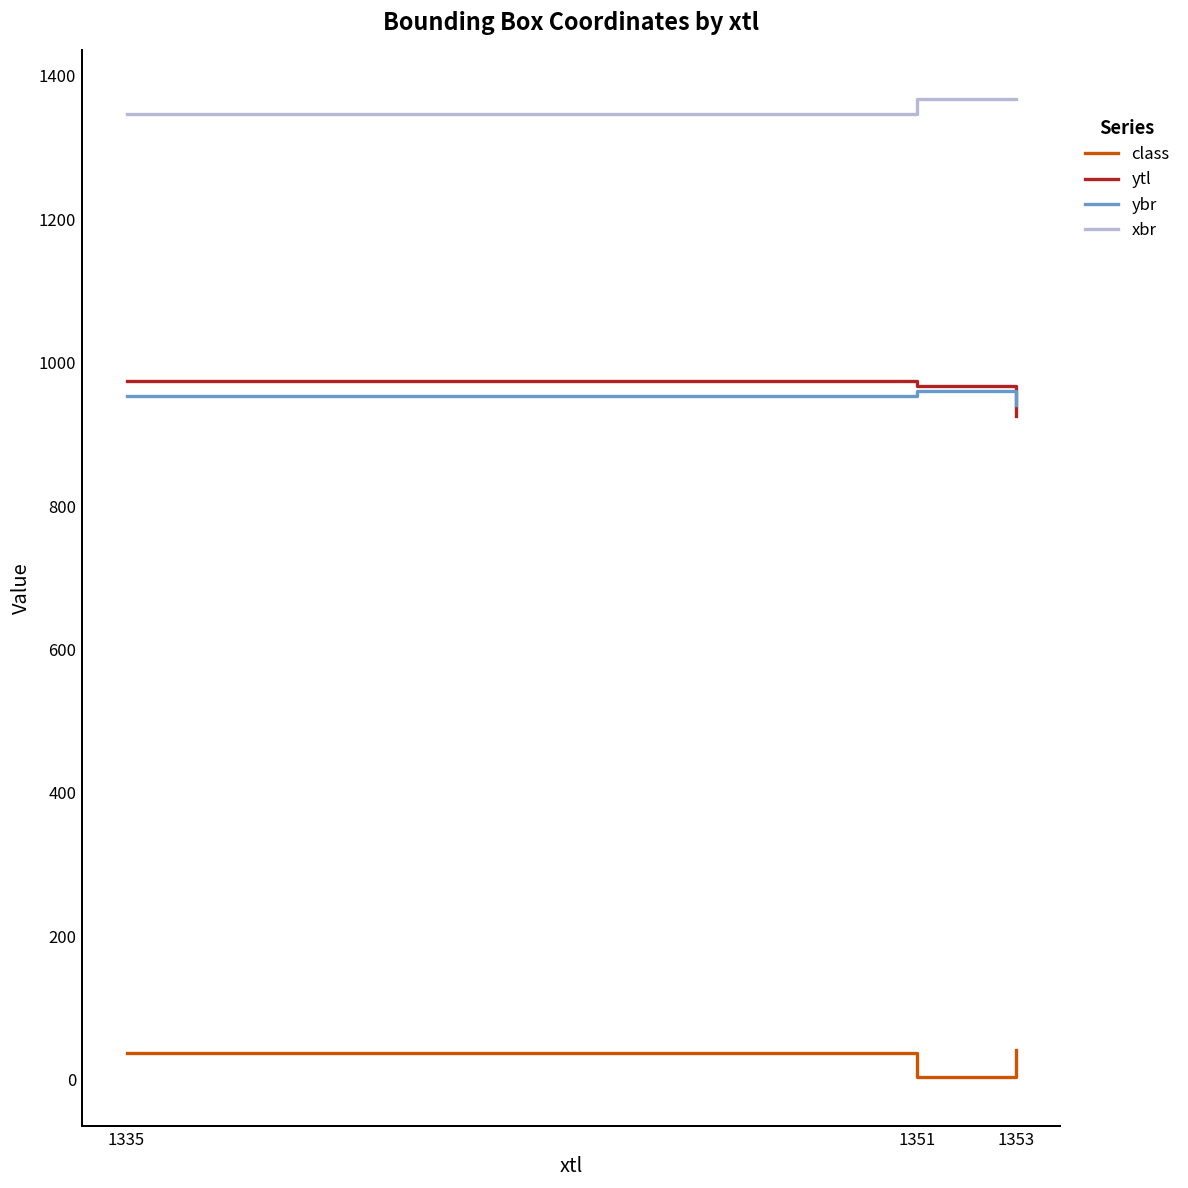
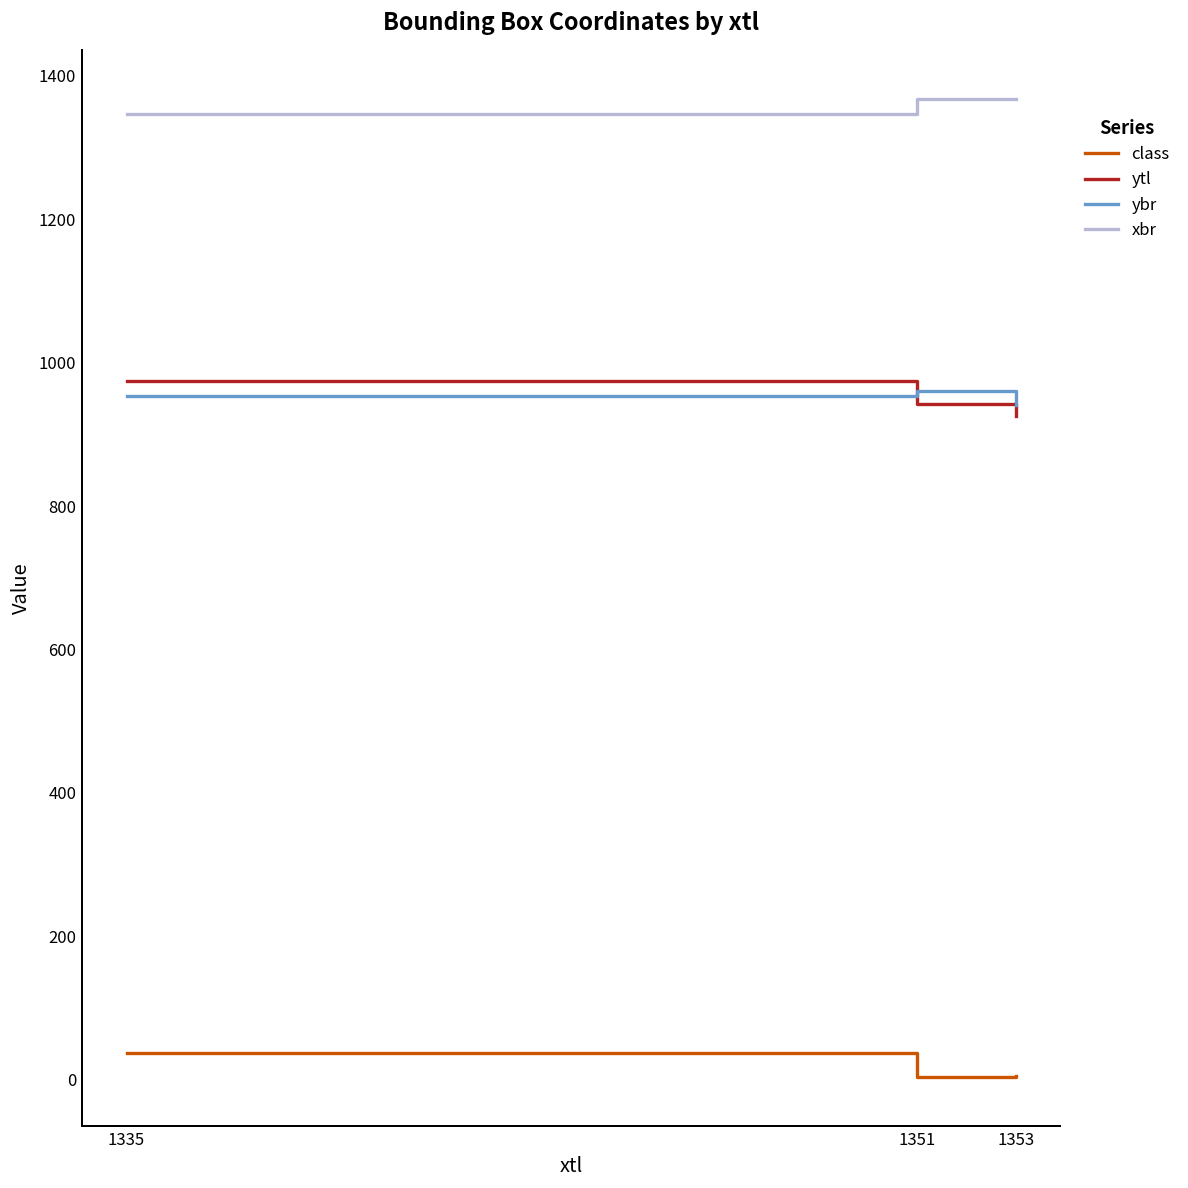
ytl, 1351: 970 -> 940
class, 1353: 40 -> 10
